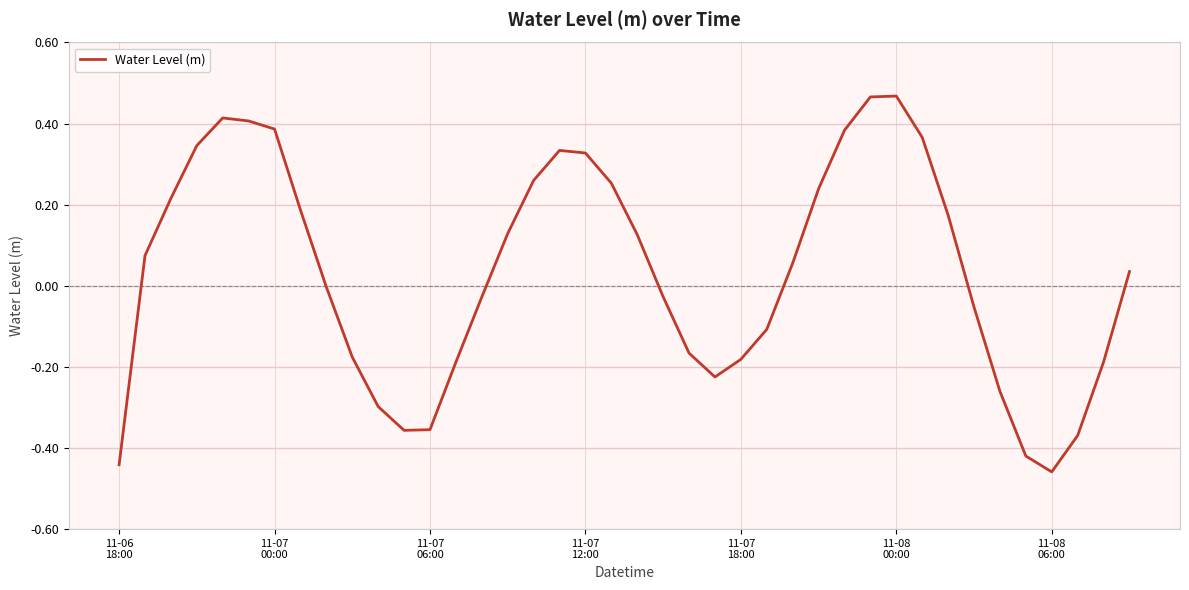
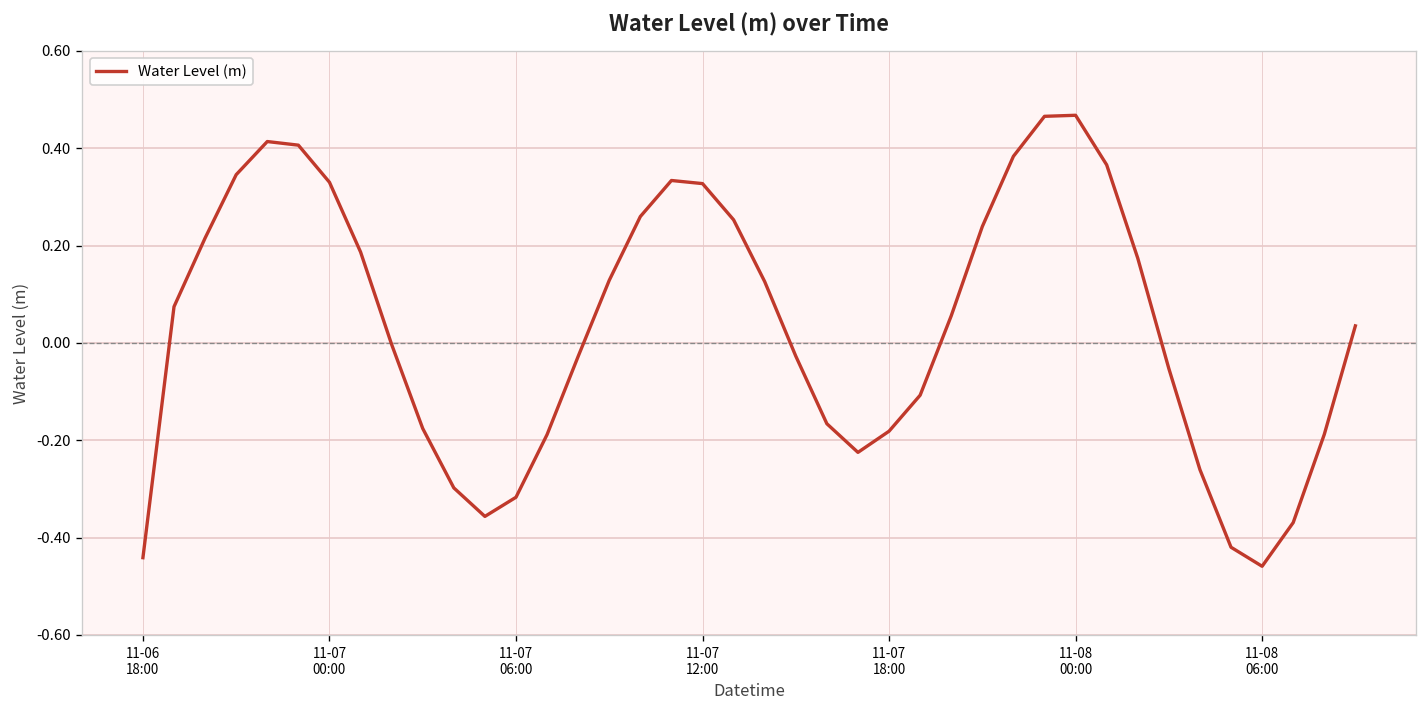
11-07 00:00: 0.39 -> 0.33
11-07 06:00: -0.35 -> -0.32
